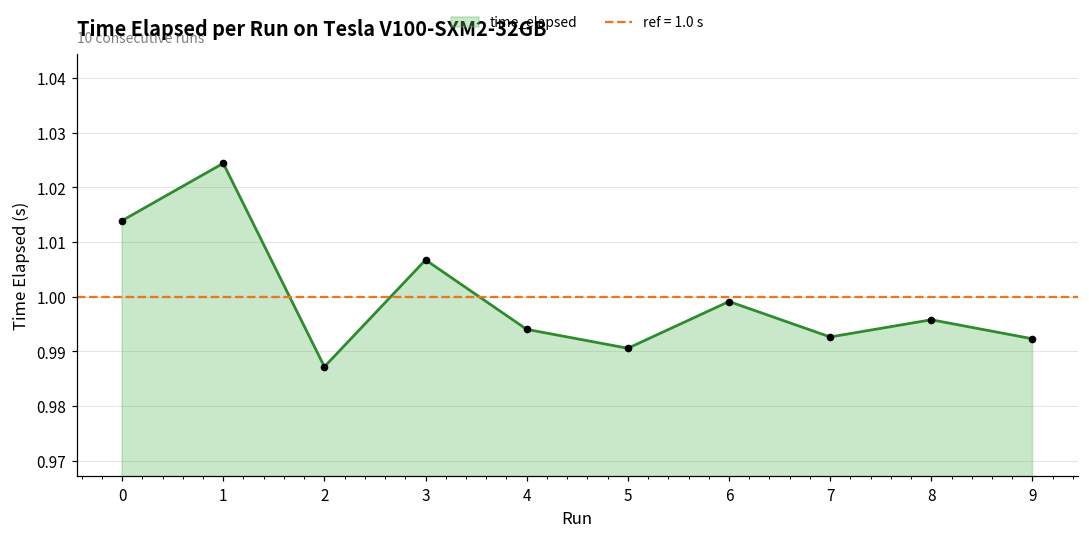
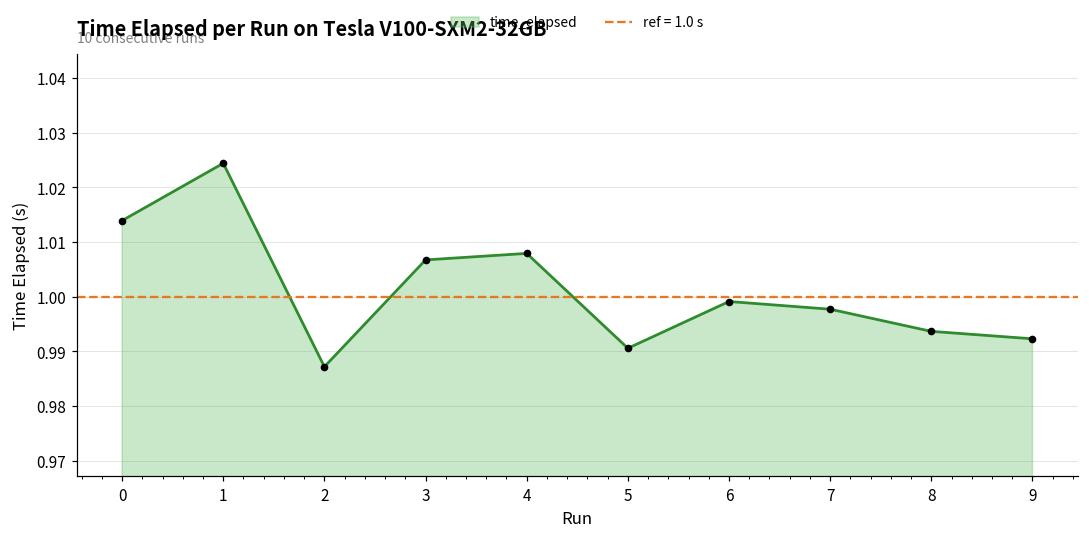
4: 0.994 -> 1.008
7: 0.993 -> 0.998
8: 0.996 -> 0.994
